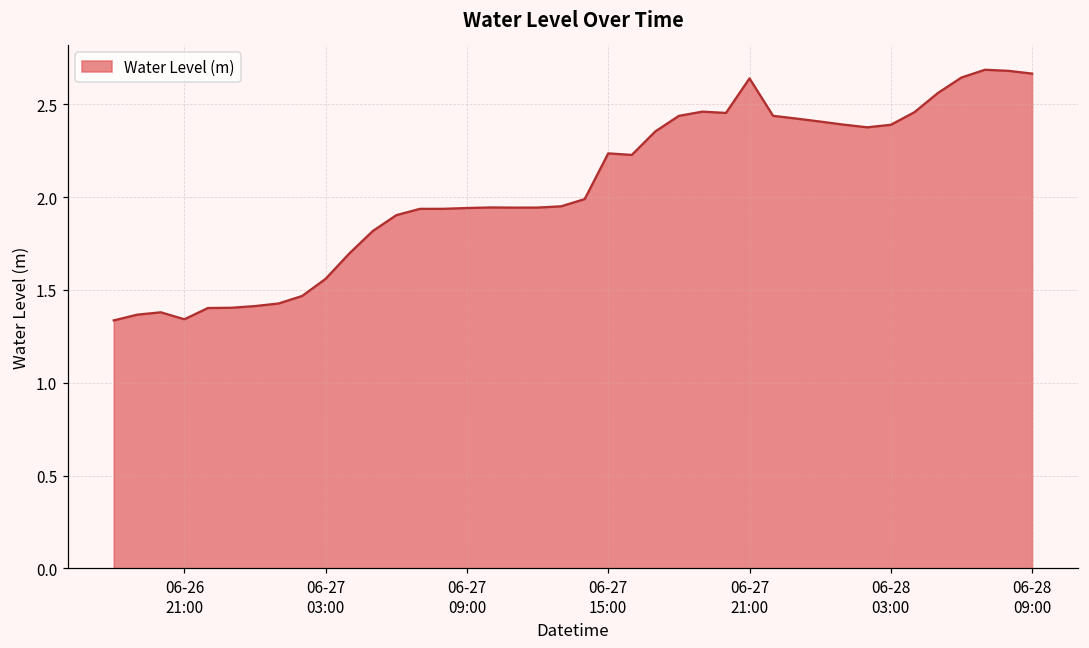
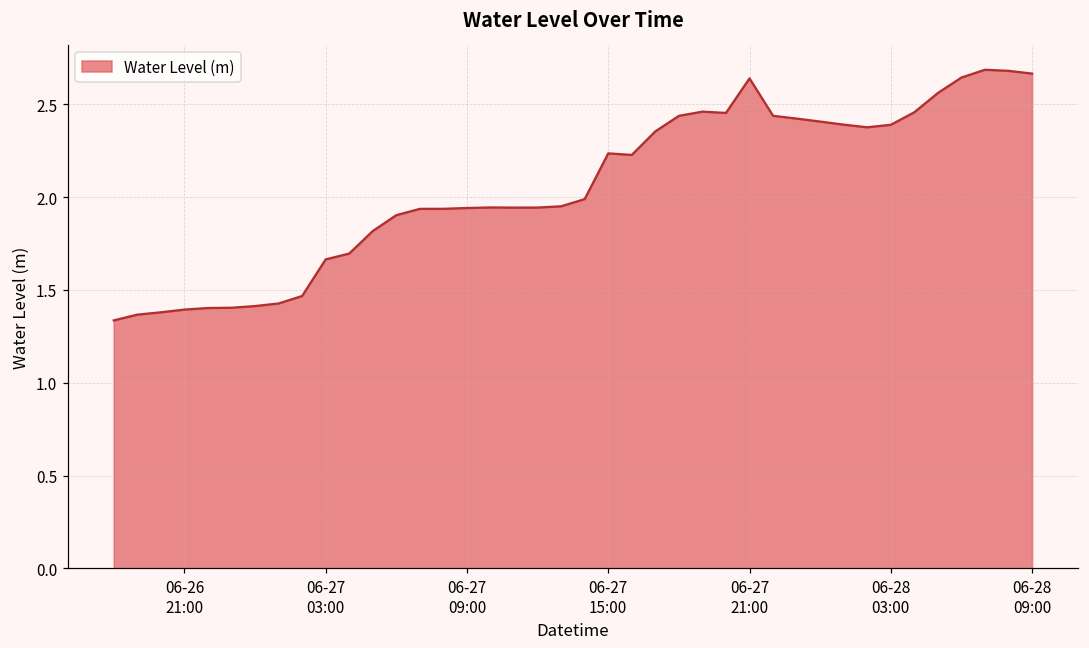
06-26 21:00: 1.34 -> 1.39
06-27 03:00: 1.56 -> 1.66
